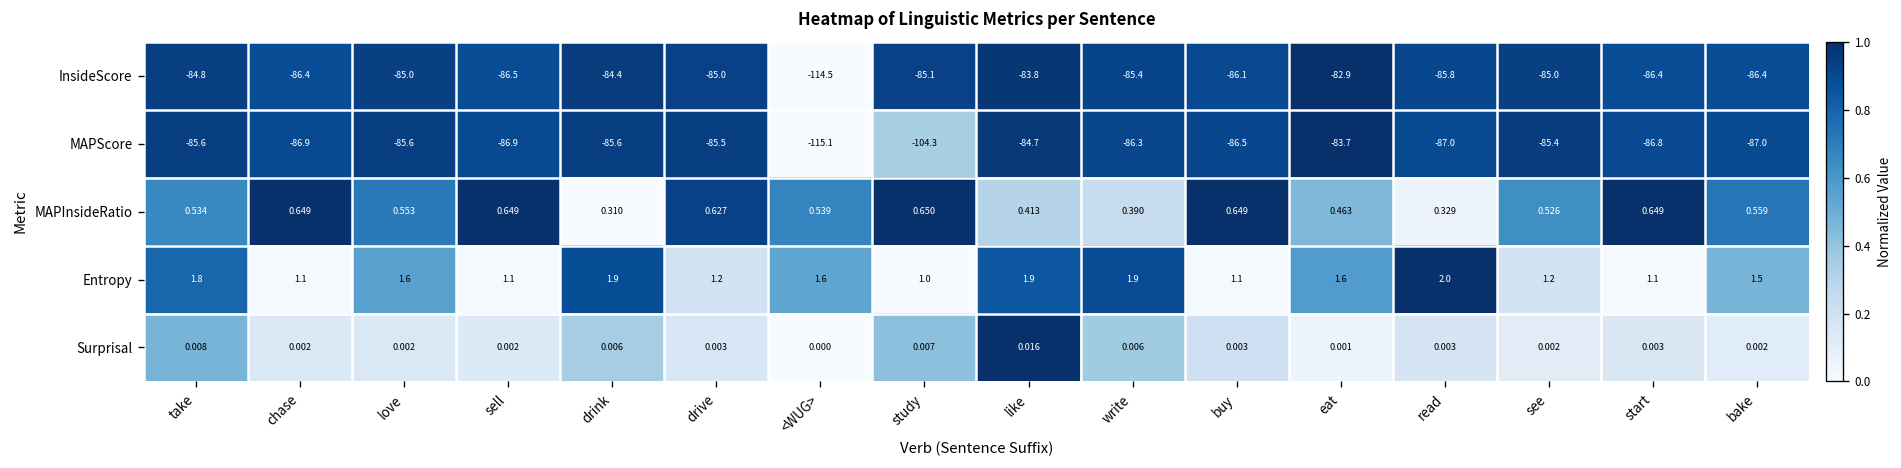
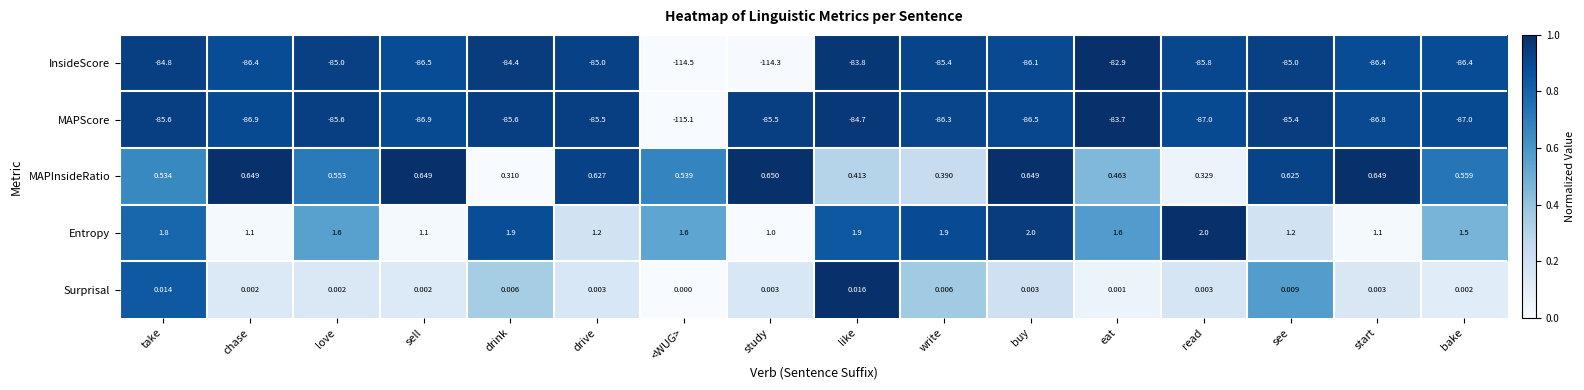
InsideScore, study: -85.1 -> -114.3
MAPScore, study: -104.3 -> -85.5
MAPInsideRatio, see: 0.526 -> 0.625
Entropy, buy: 1.1 -> 2.0
Surprisal, take: 0.008 -> 0.014
Surprisal, study: 0.007 -> 0.003
Surprisal, see: 0.002 -> 0.009
